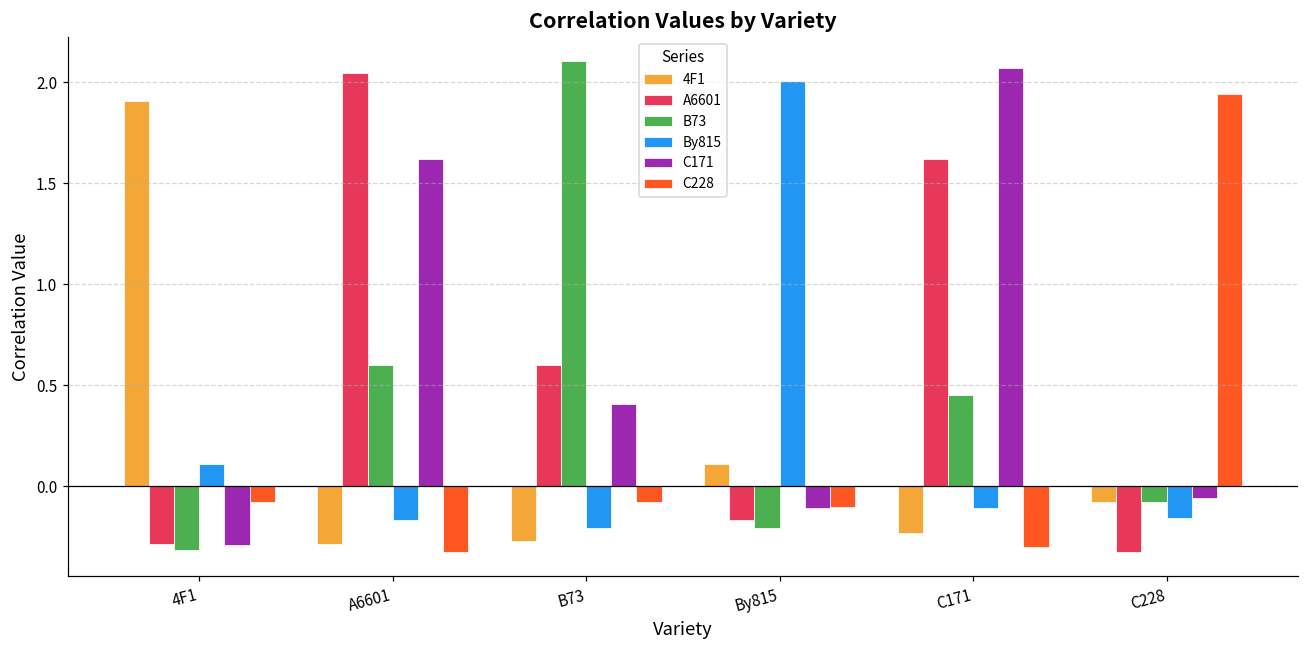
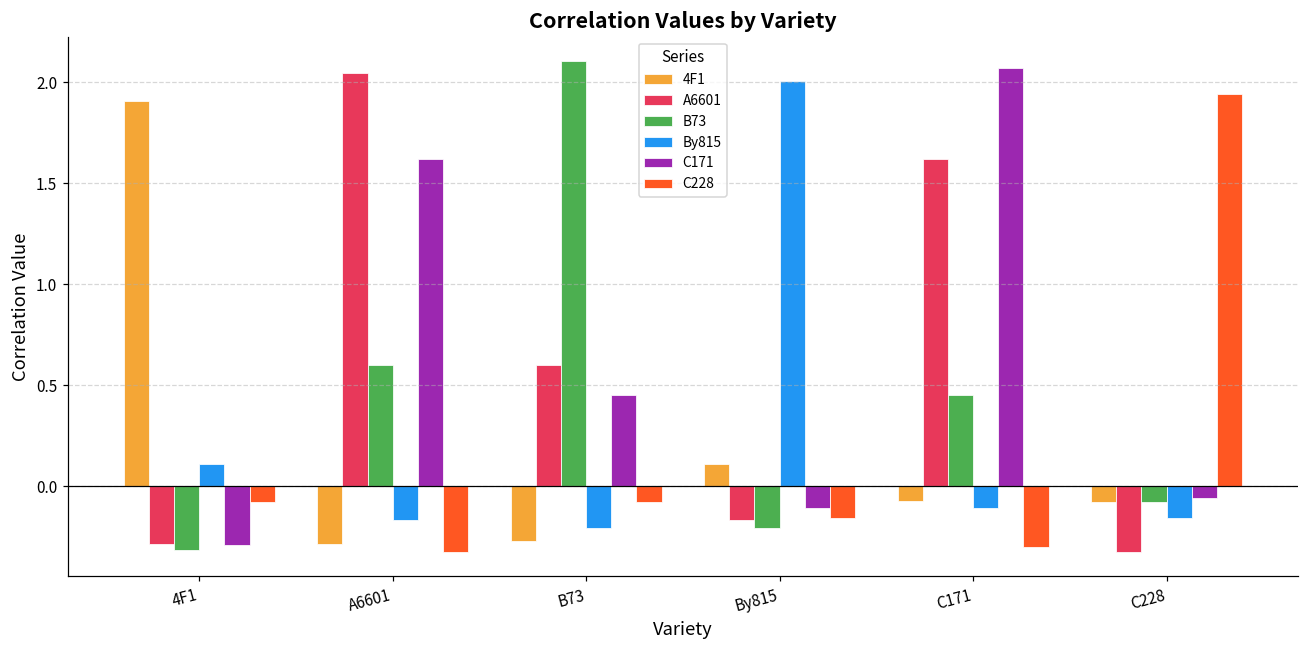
C171, B73: 0.40 -> 0.45
C228, By815: -0.10 -> -0.16
4F1, C171: -0.23 -> -0.07
